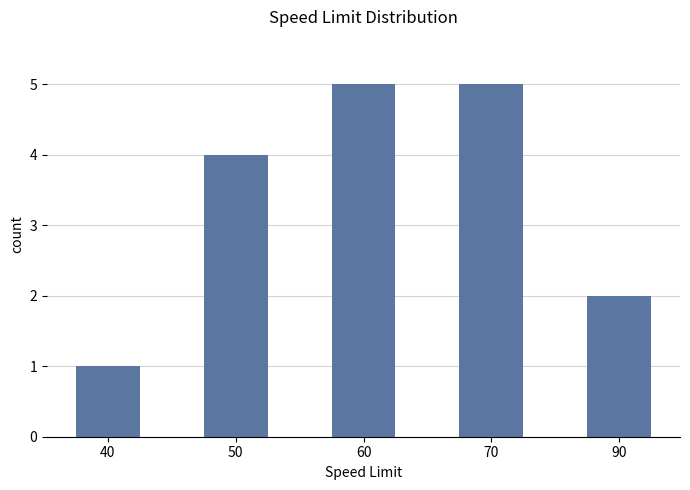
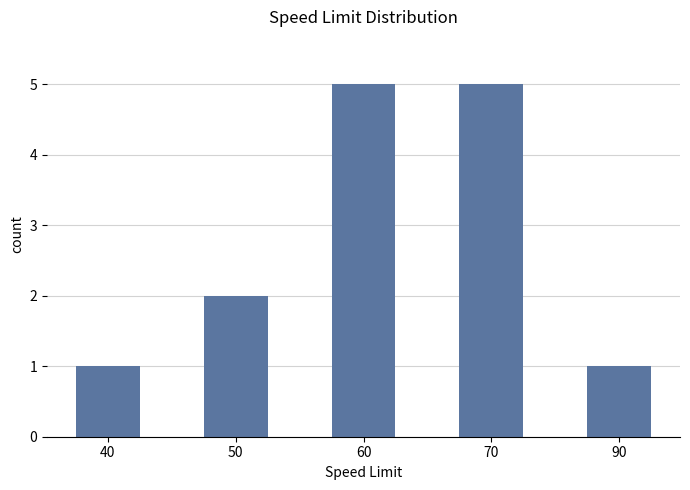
50: 4 -> 2
90: 2 -> 1
